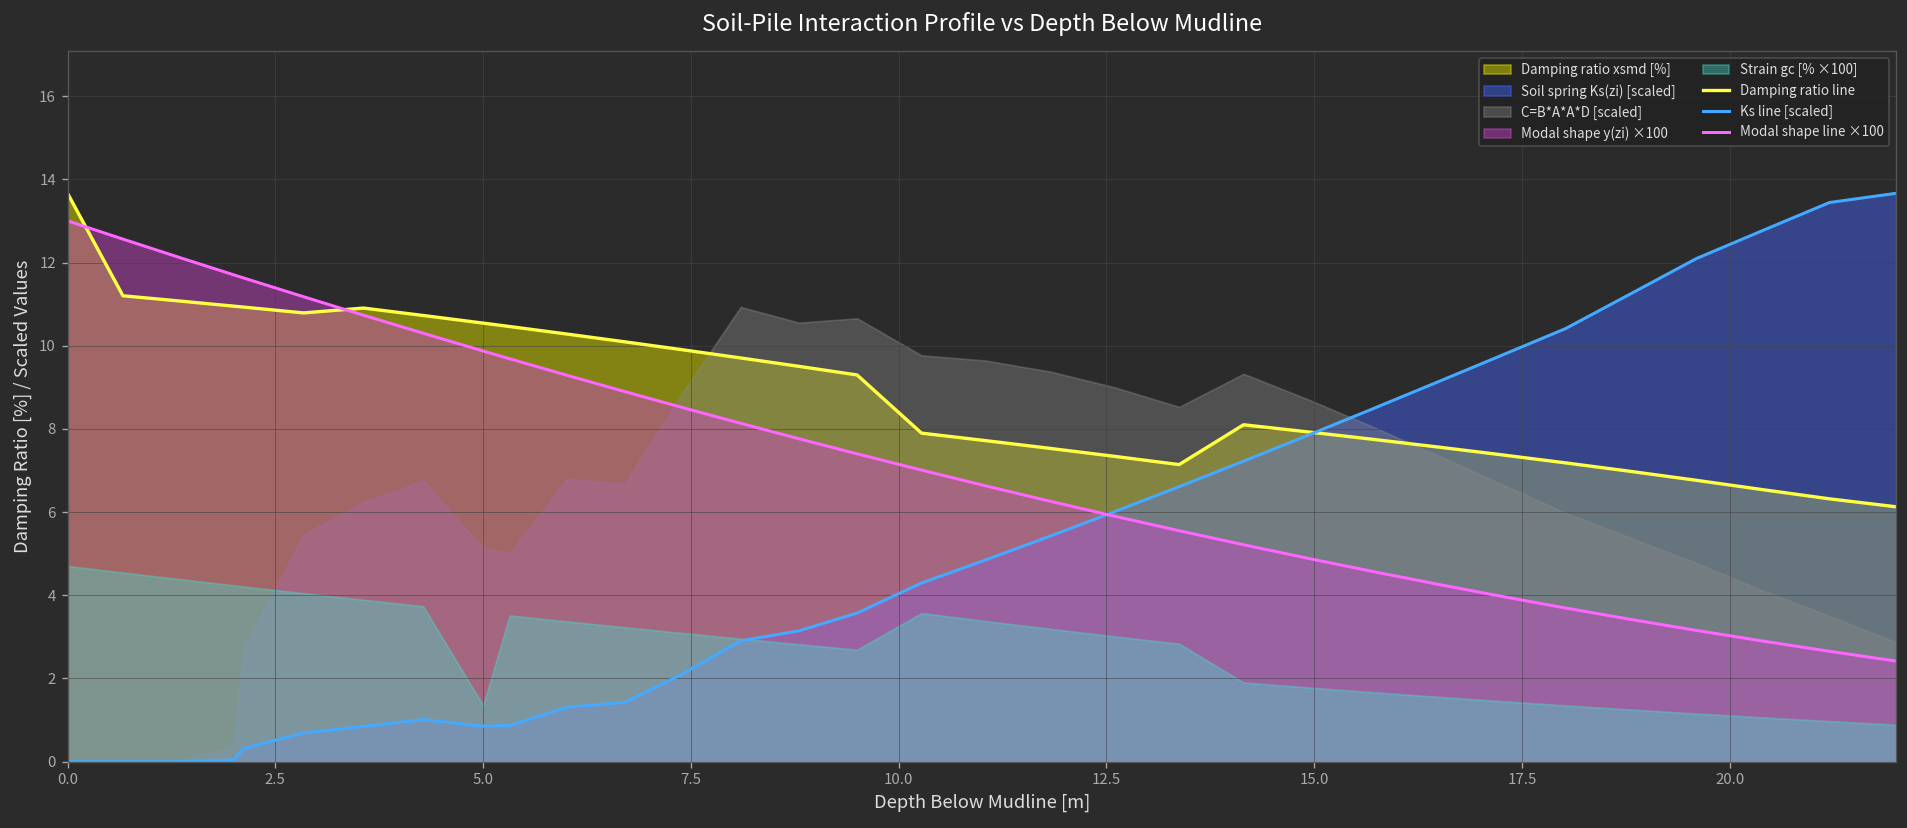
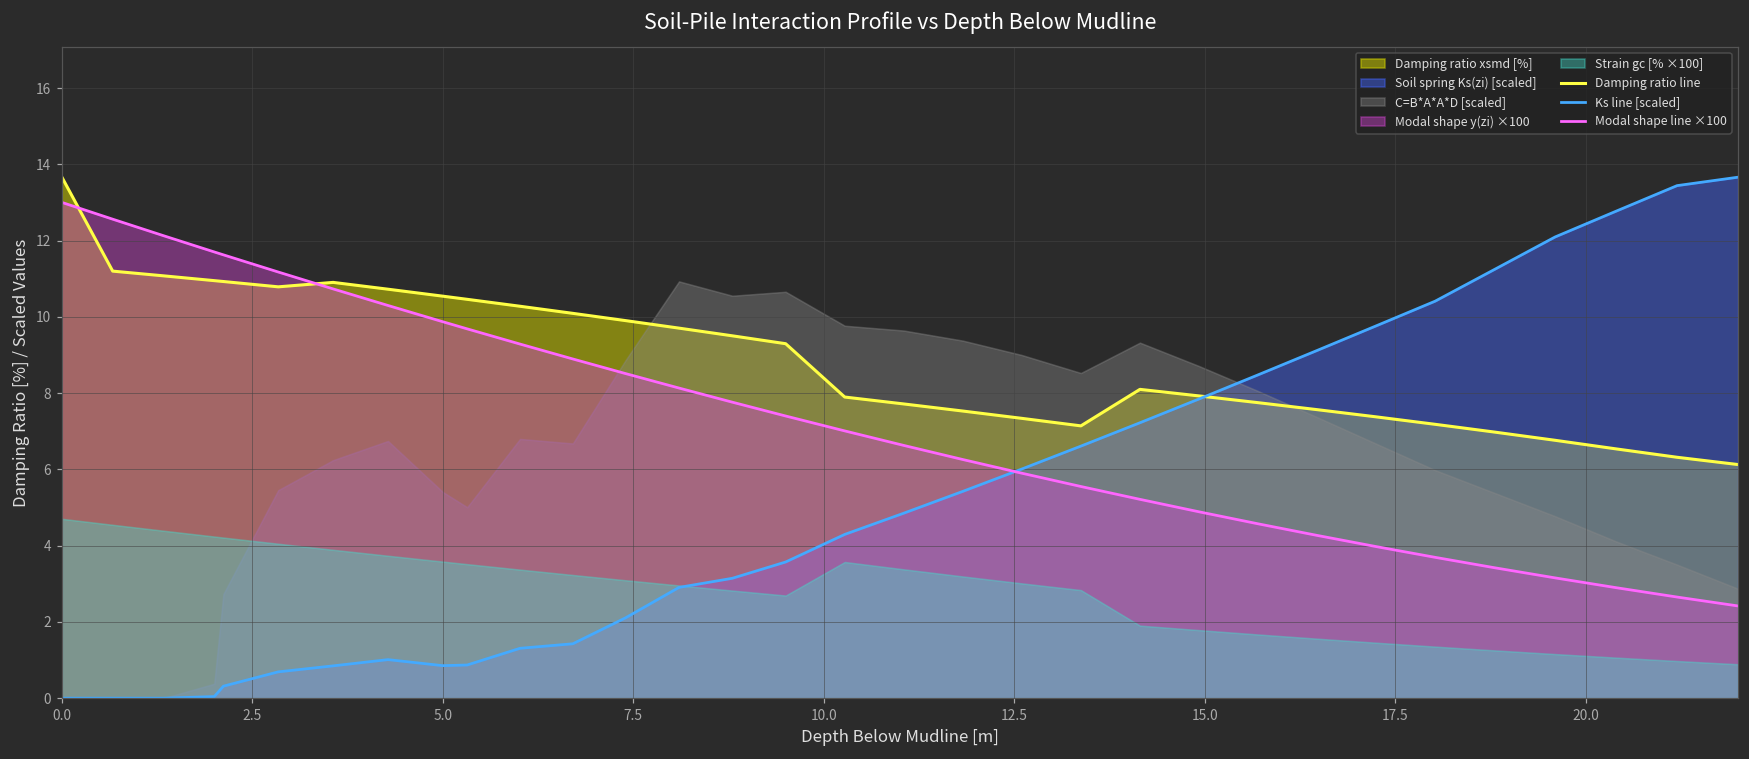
C=B*A*A*D [scaled], 5.0: 5.1 -> 5.4
Strain gc [% ×100], 5.0: 1.4 -> 3.6
